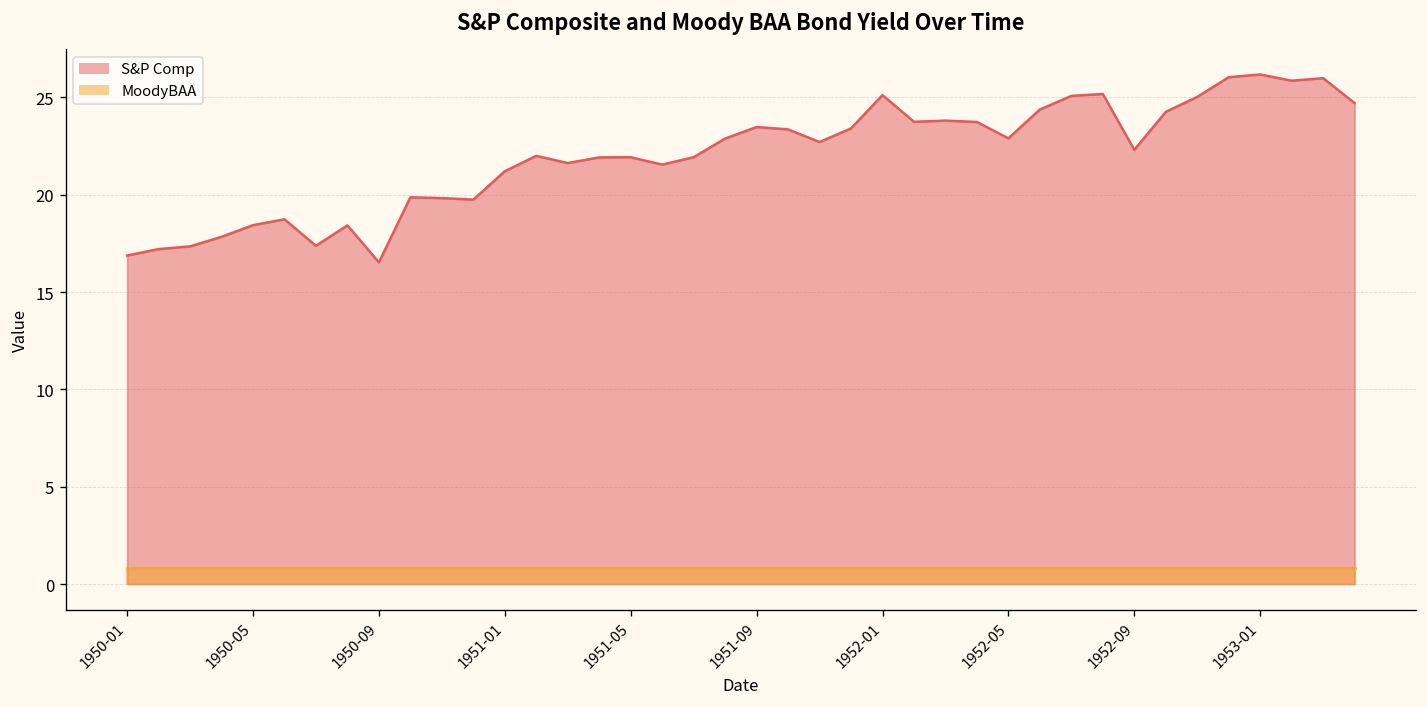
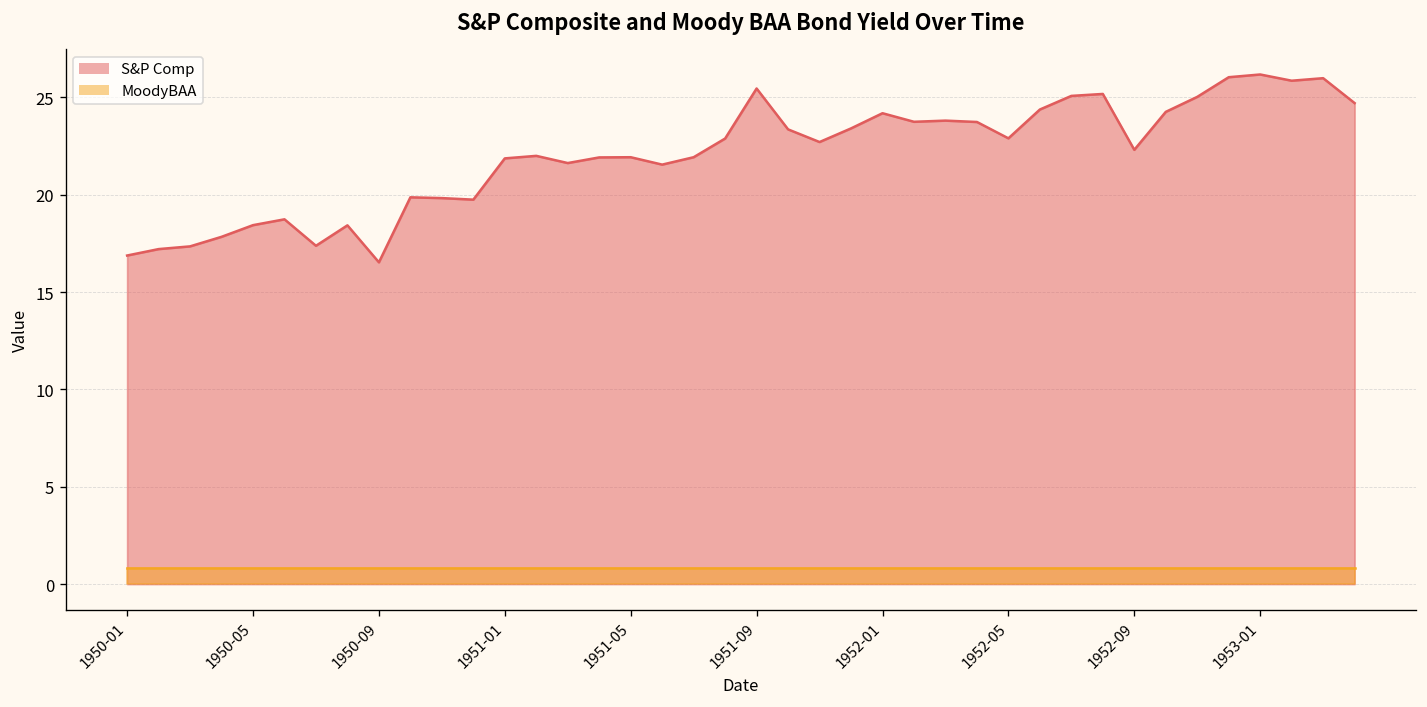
S&P Comp, 1951-01: 21.2 -> 21.9
S&P Comp, 1951-09: 23.5 -> 25.5
S&P Comp, 1952-01: 25.1 -> 24.2
